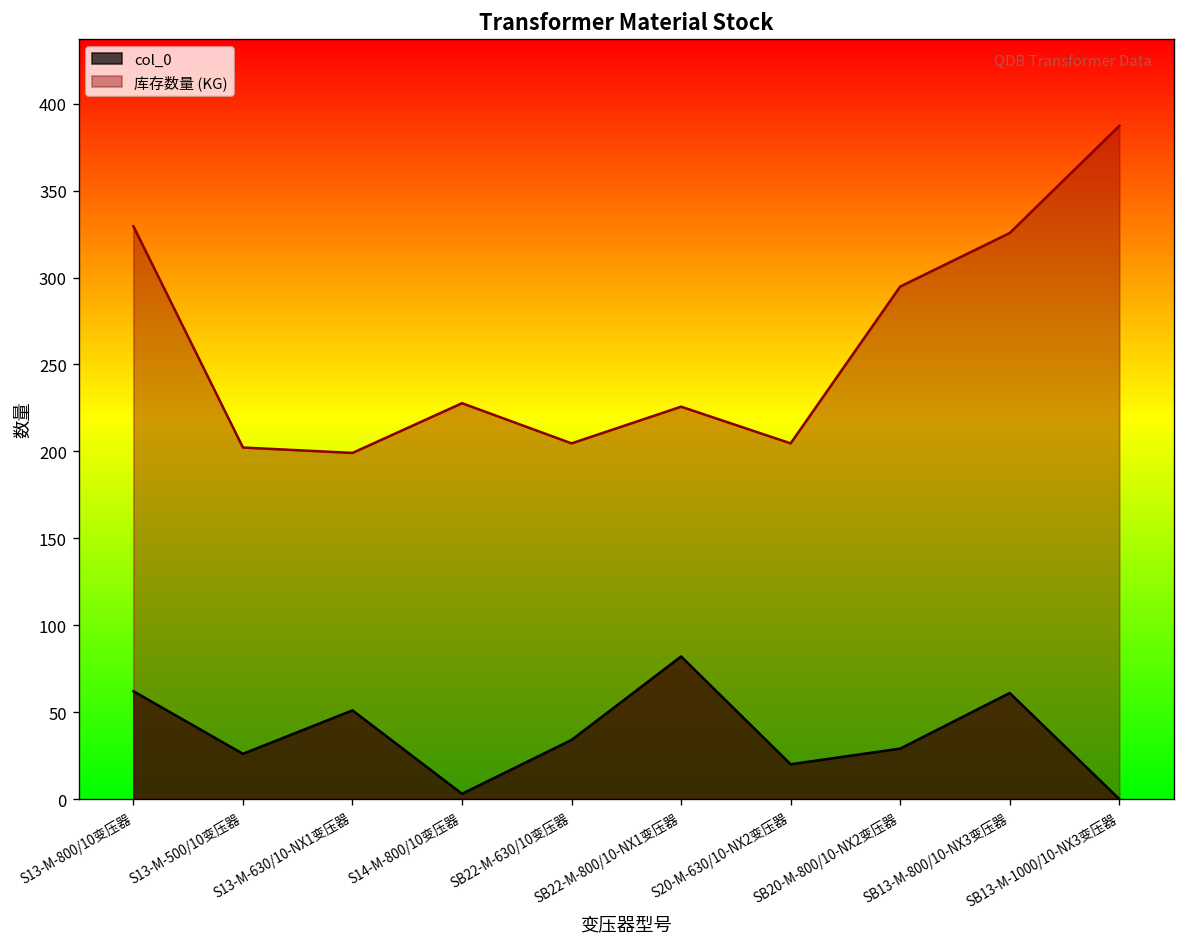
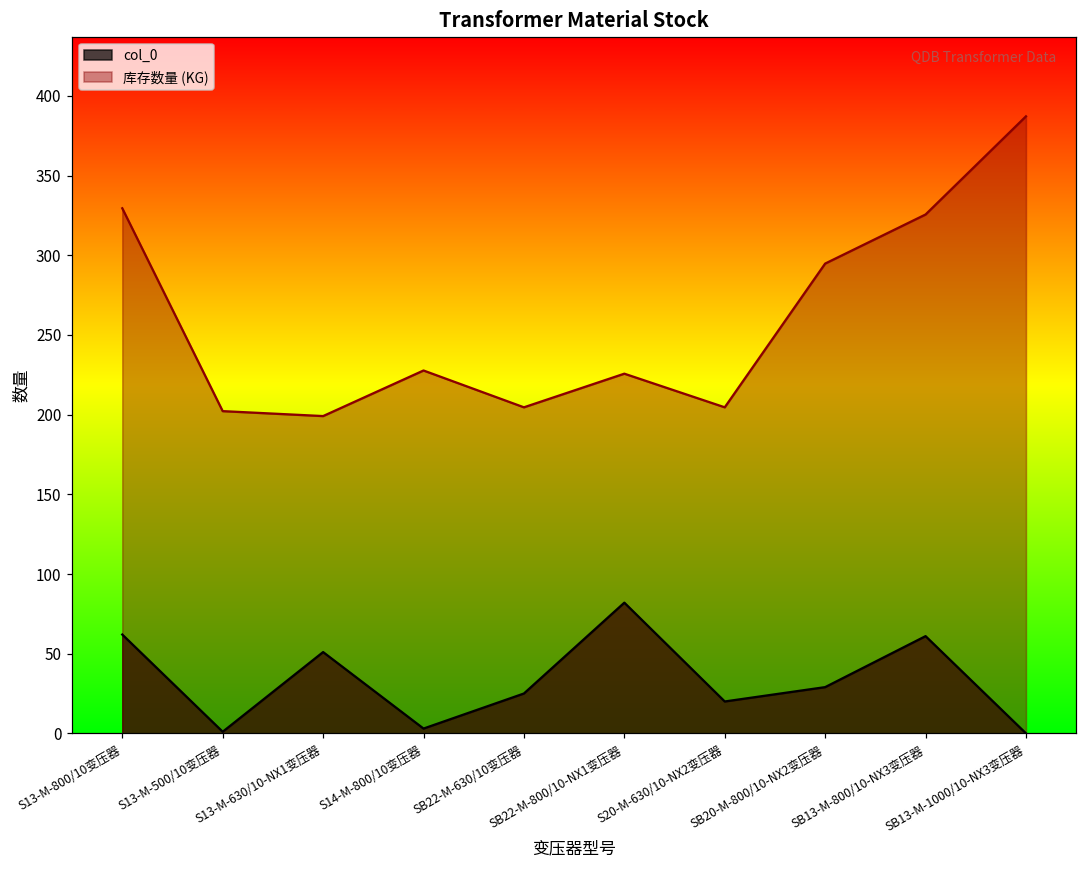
col_0, S13-M-500/10变压器: 26 -> 1
col_0, SB22-M-630/10变压器: 34 -> 25
